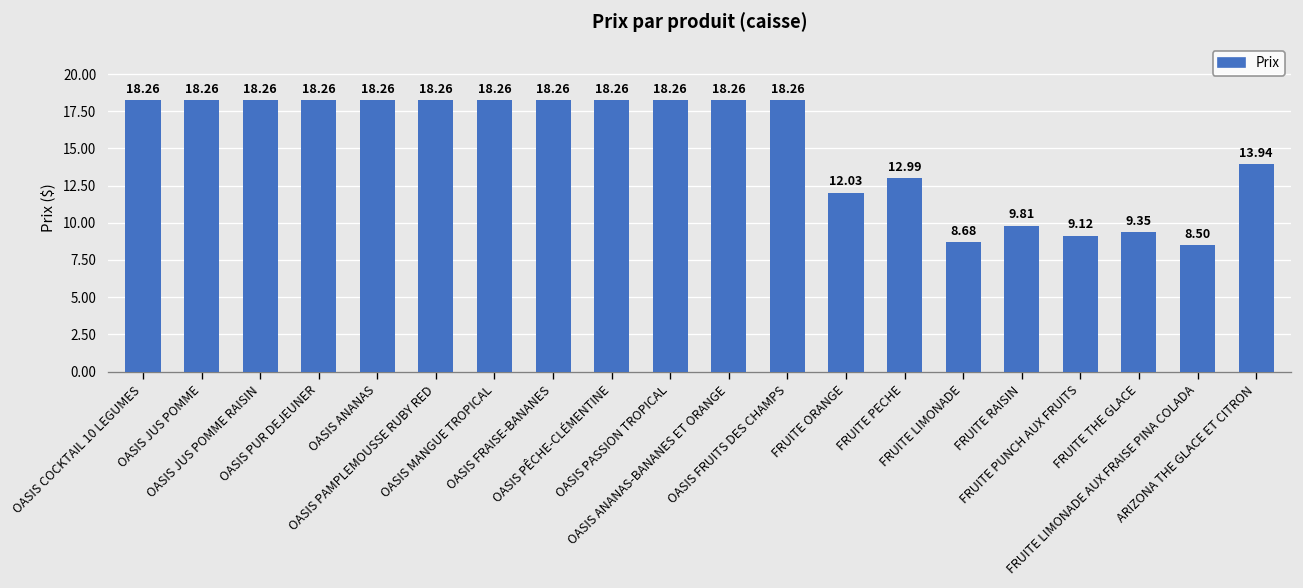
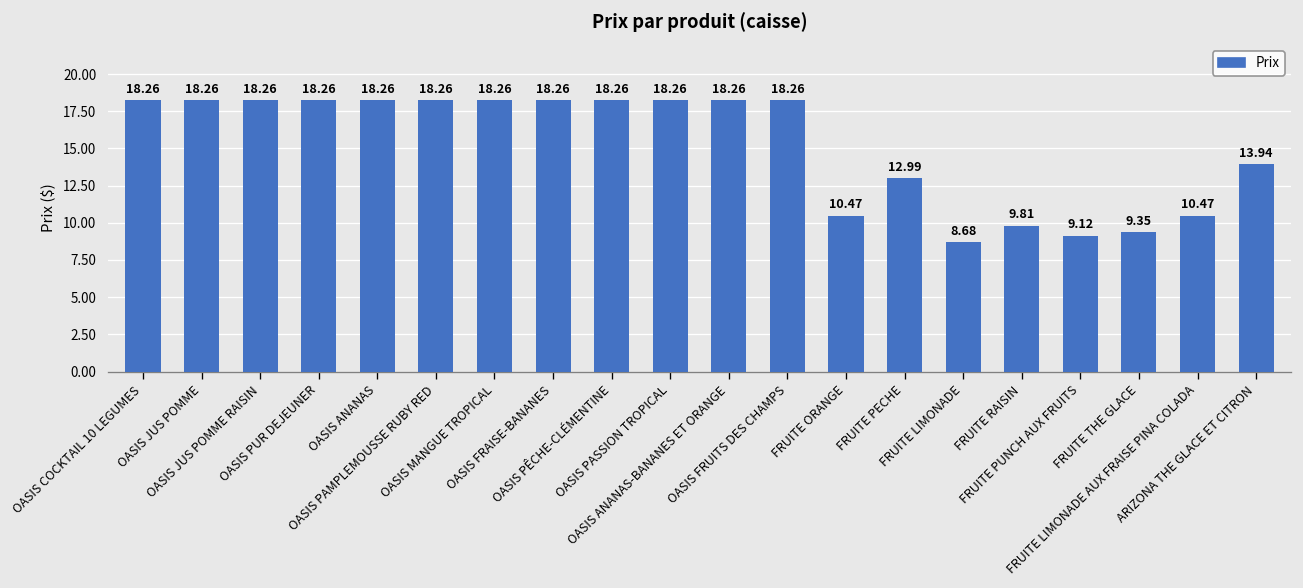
FRUITE ORANGE: 12.03 -> 10.47
FRUITE LIMONADE AUX FRAISE PINA COLADA: 8.50 -> 10.47
